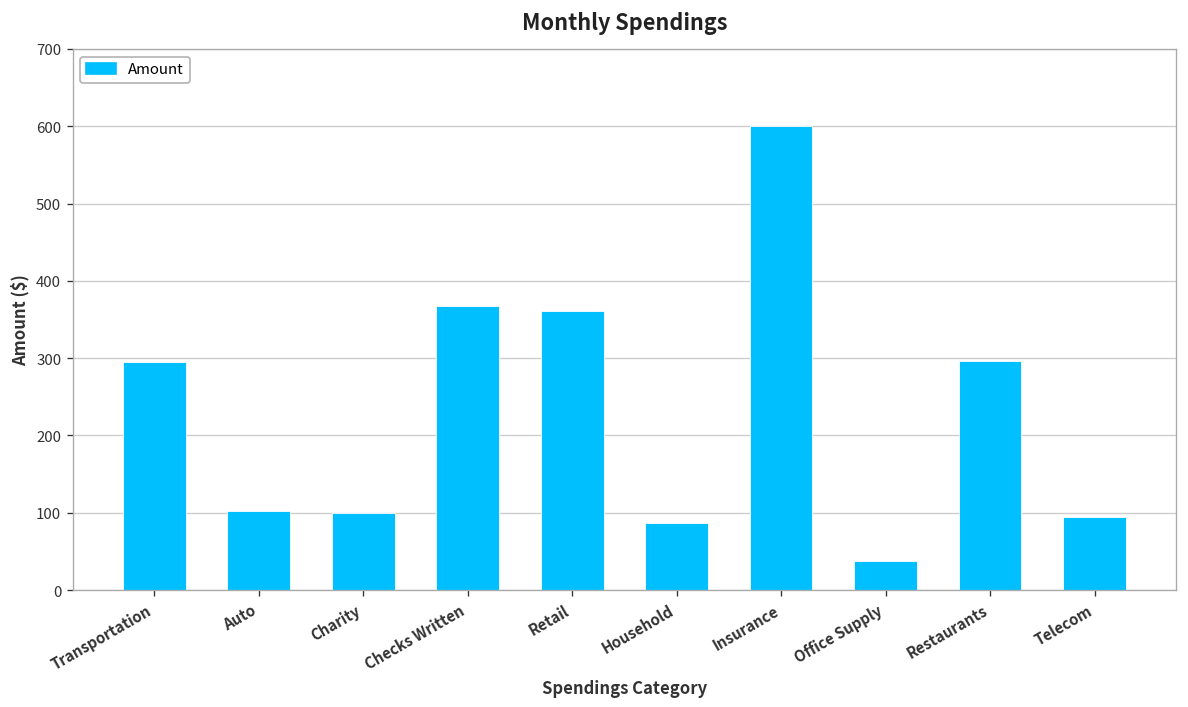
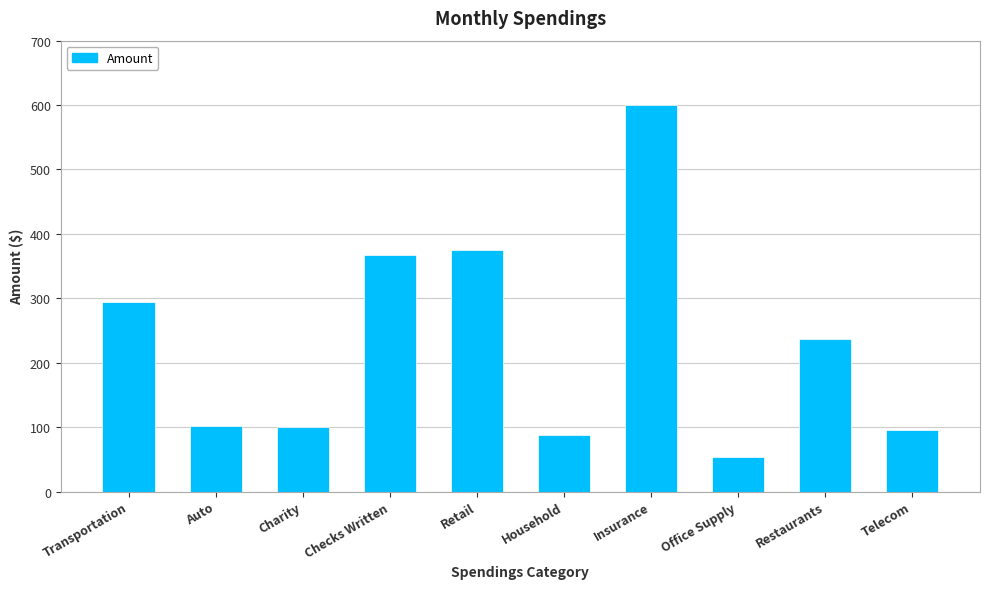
Retail: 360 -> 380
Office Supply: 40 -> 50
Restaurants: 300 -> 240
